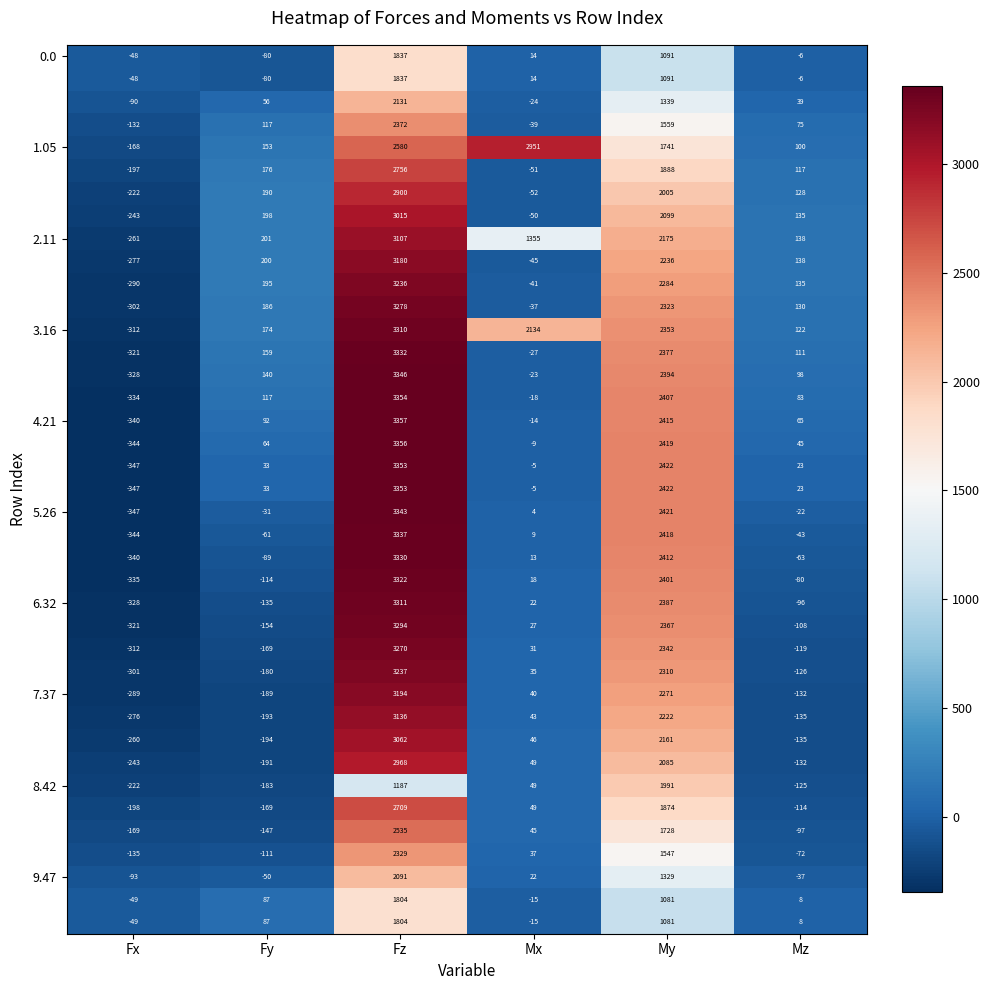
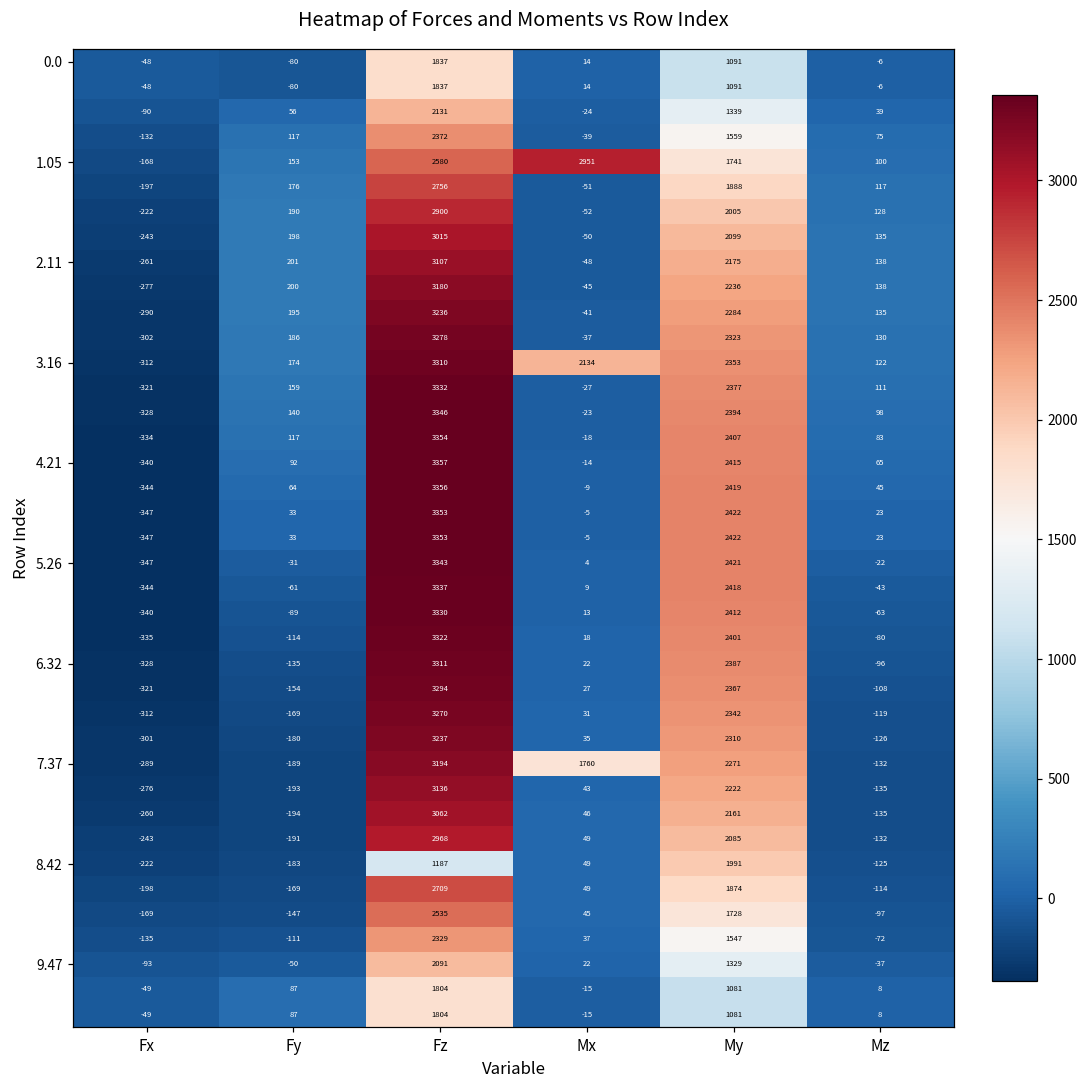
2.11, Mx: 1355 -> -48
7.37, Mx: 40 -> 1760
